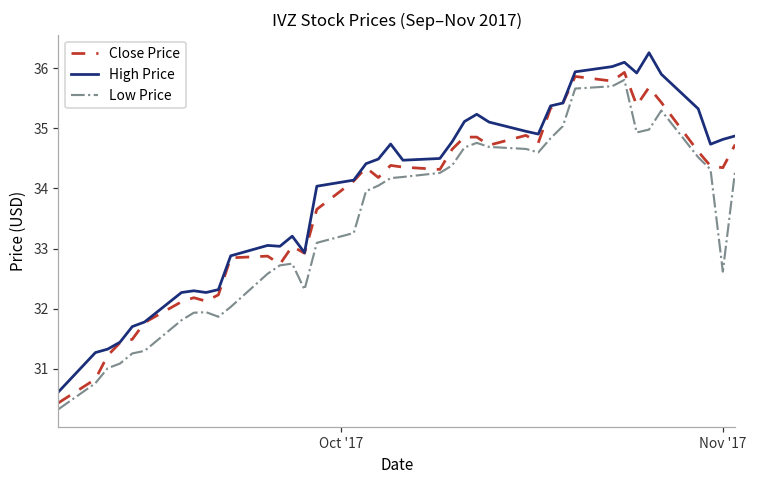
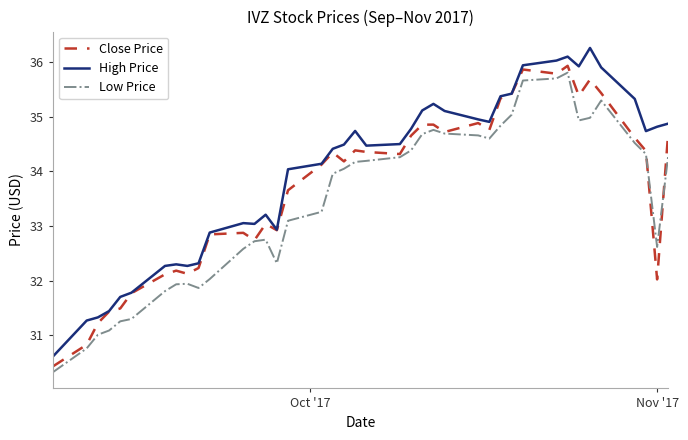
Close Price, Nov '17: 34.3 -> 32.0
